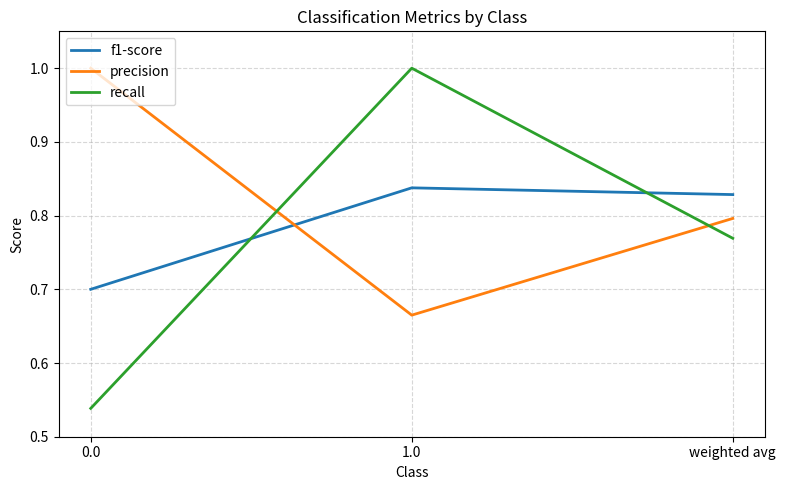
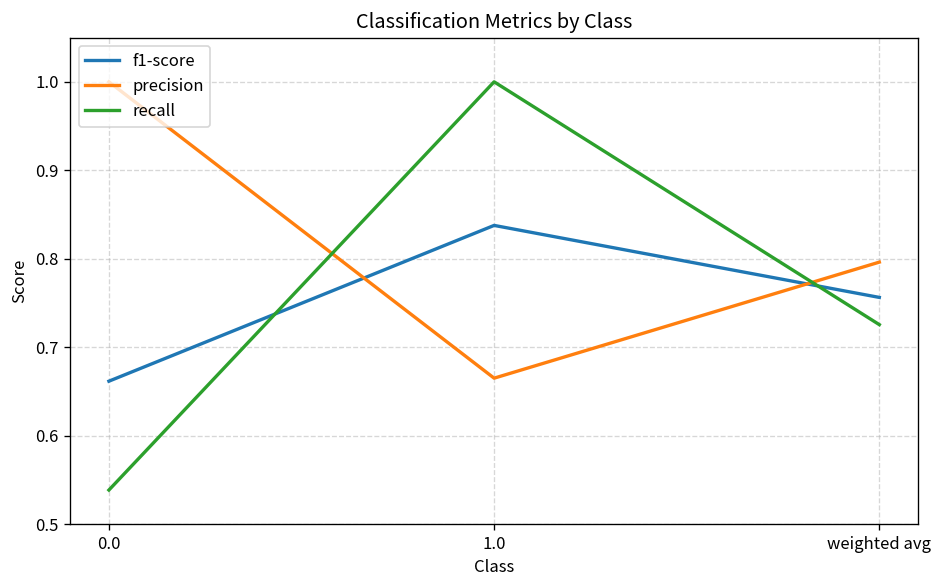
f1-score, 0.0: 0.70 -> 0.66
f1-score, weighted avg: 0.83 -> 0.76
recall, weighted avg: 0.77 -> 0.73
